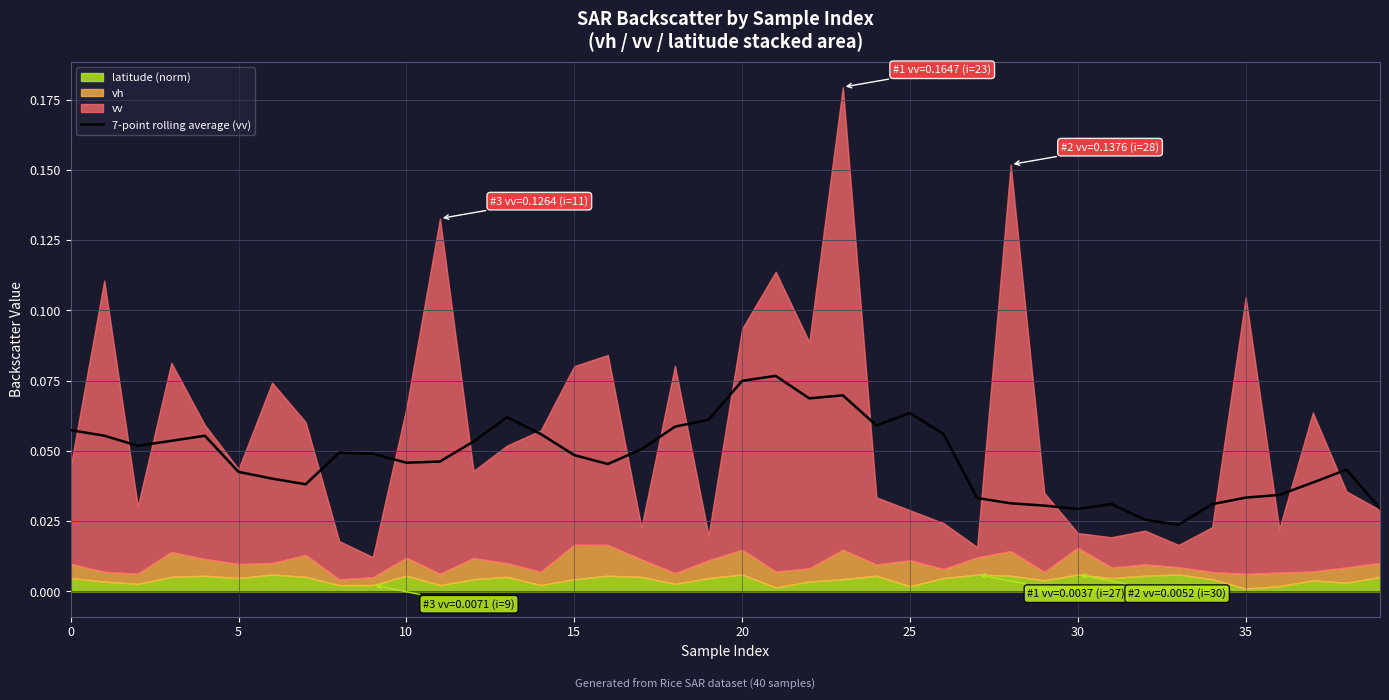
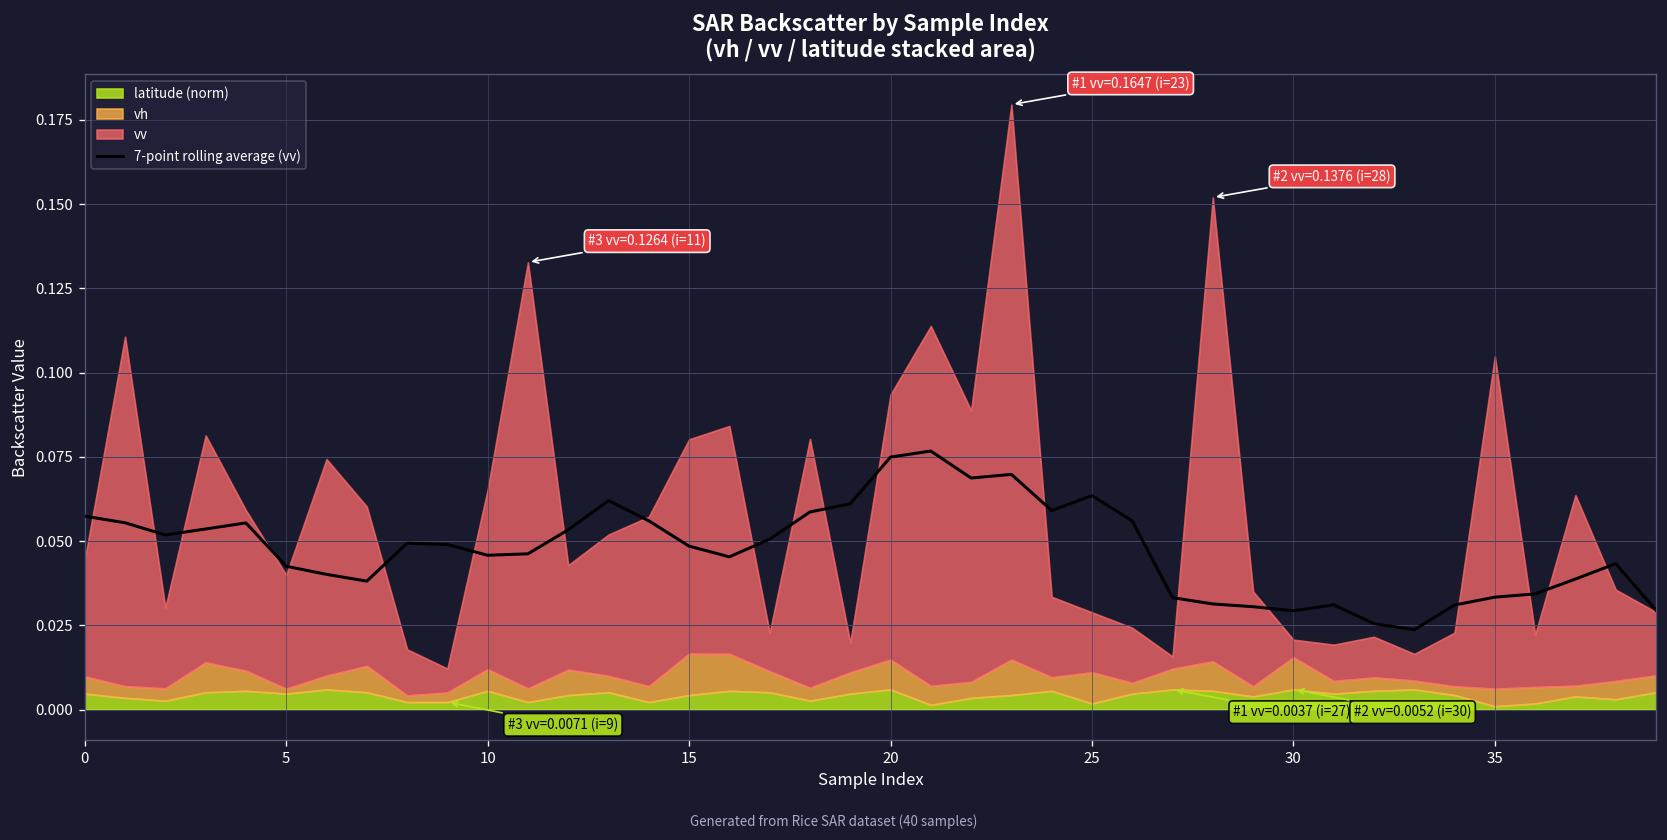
vh, 5: 0.005 -> 0.001
